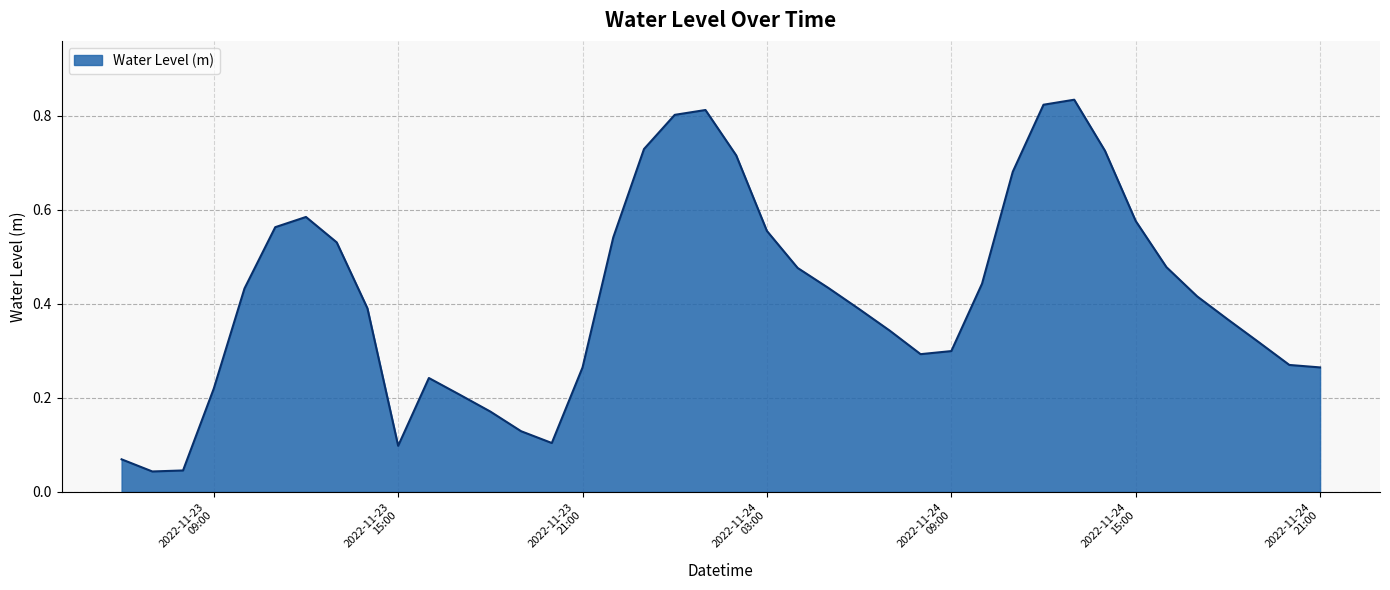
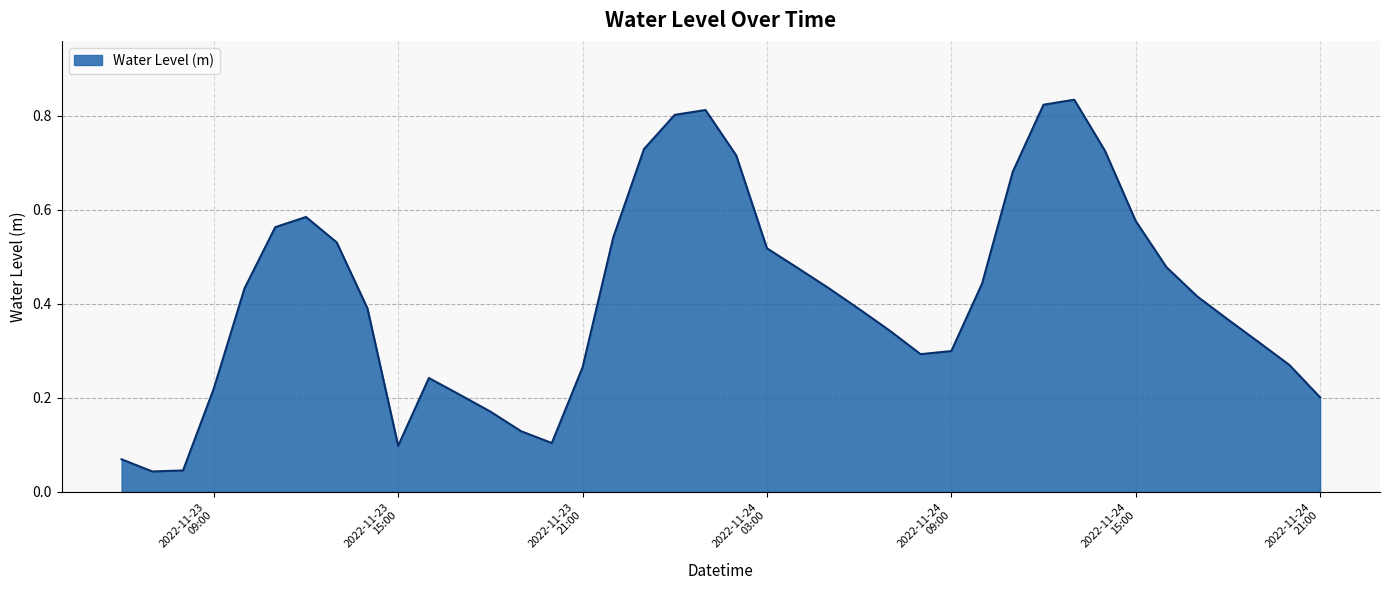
2022-11-24 03:00: 0.55 -> 0.52
2022-11-24 21:00: 0.26 -> 0.20
